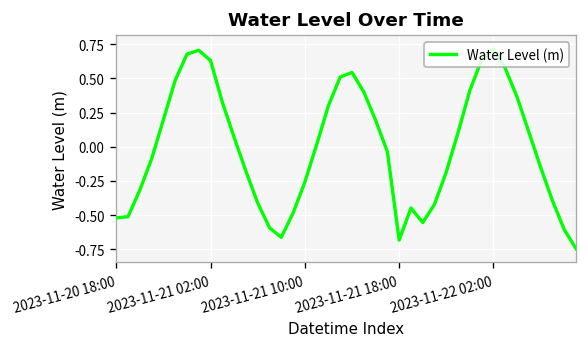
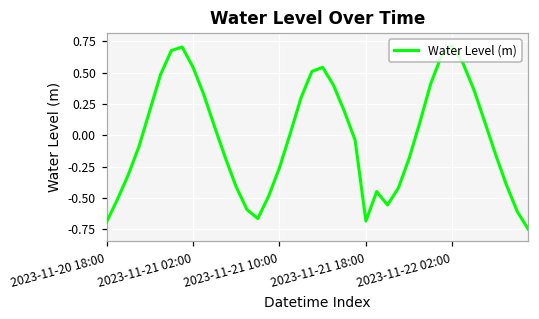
2023-11-20 18:00: -0.52 -> -0.69
2023-11-21 02:00: 0.63 -> 0.54
